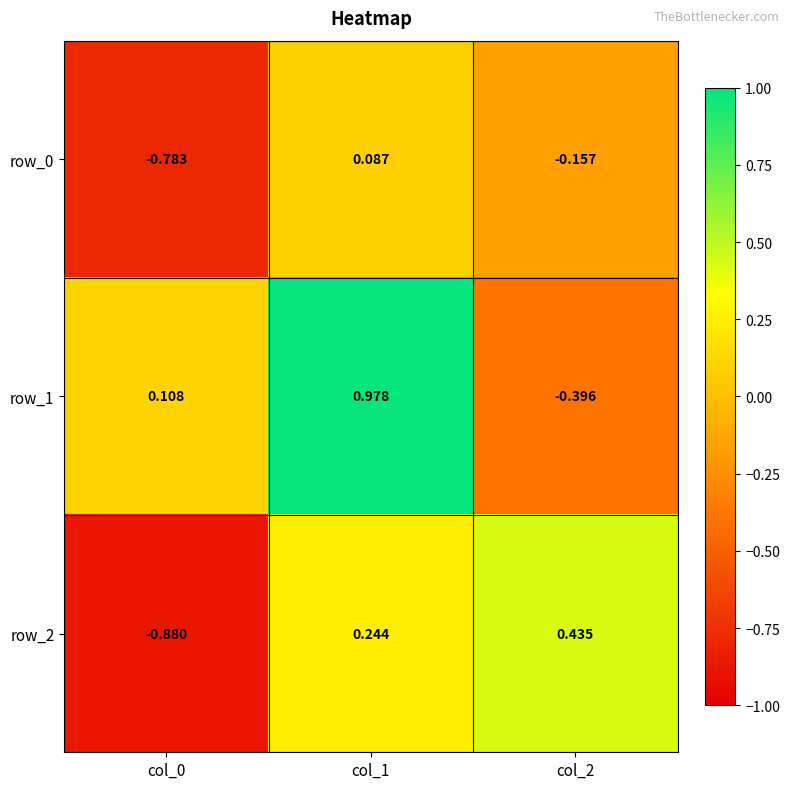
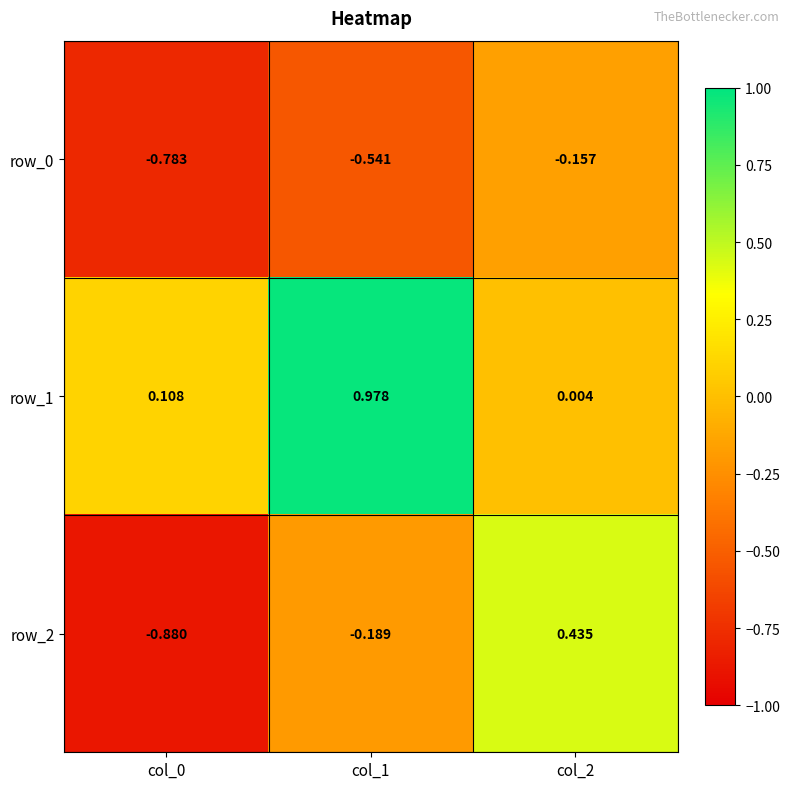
row_0, col_1: 0.087 -> -0.541
row_1, col_2: -0.396 -> 0.004
row_2, col_1: 0.244 -> -0.189
